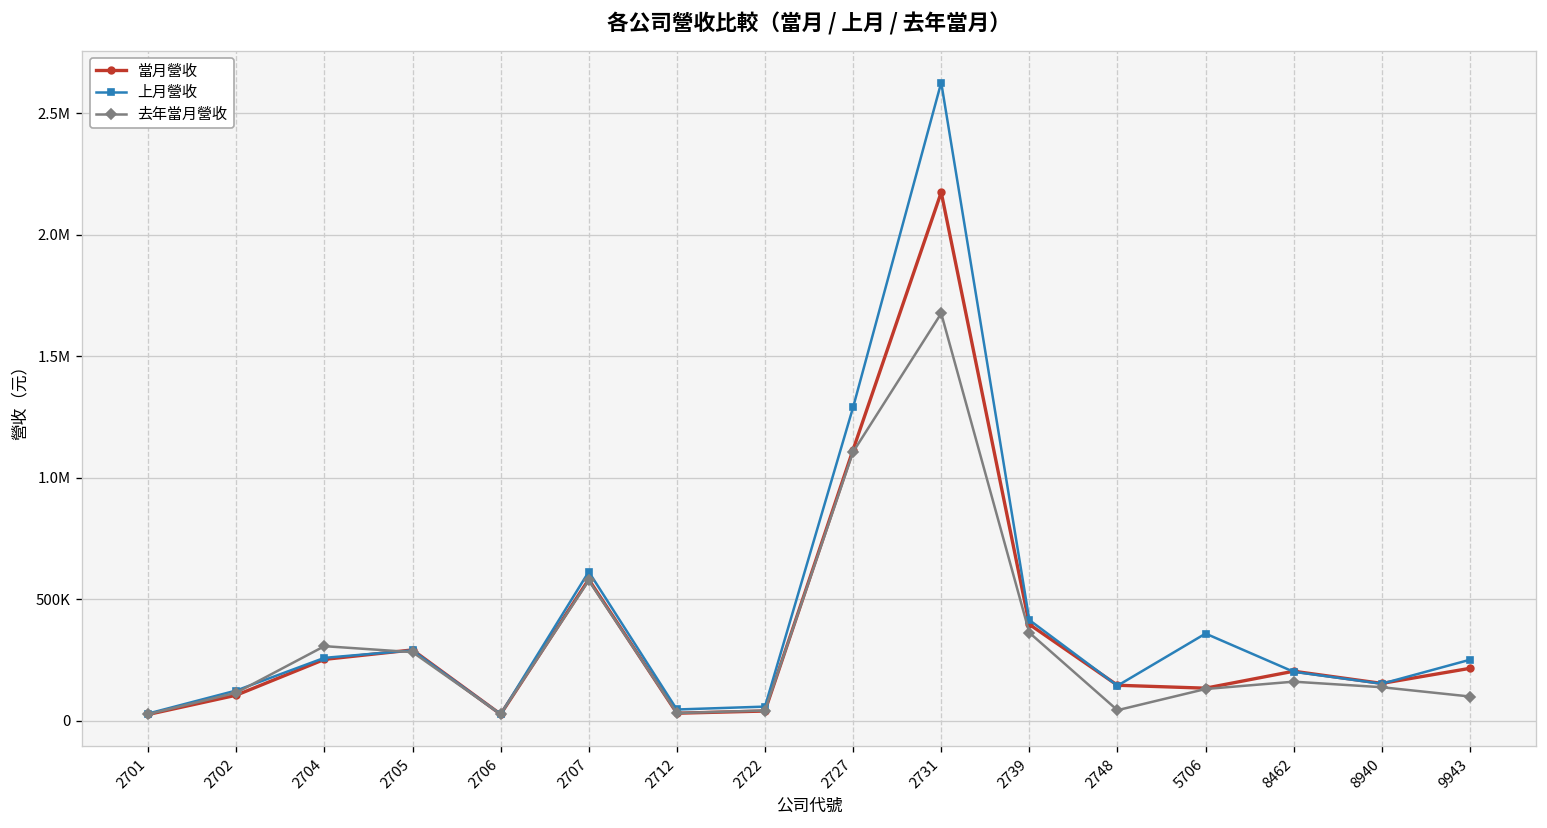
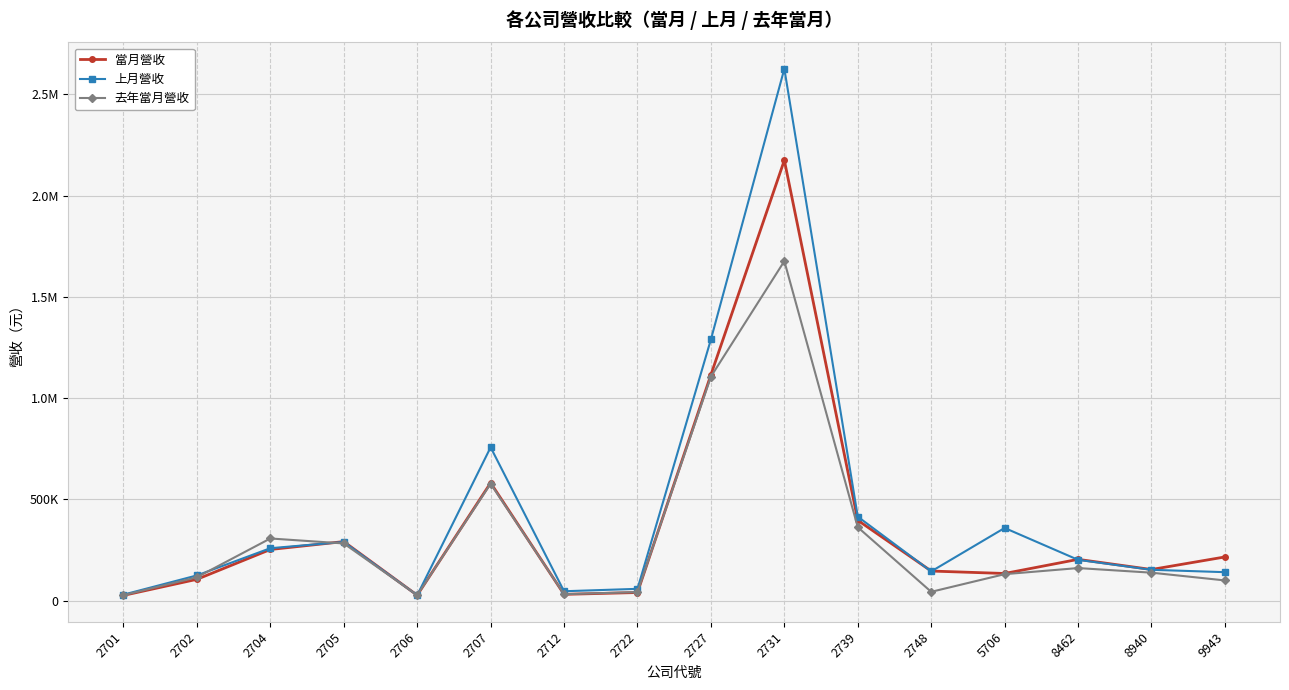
上月營收, 2707: 610000 -> 760000
上月營收, 9943: 250000 -> 140000
